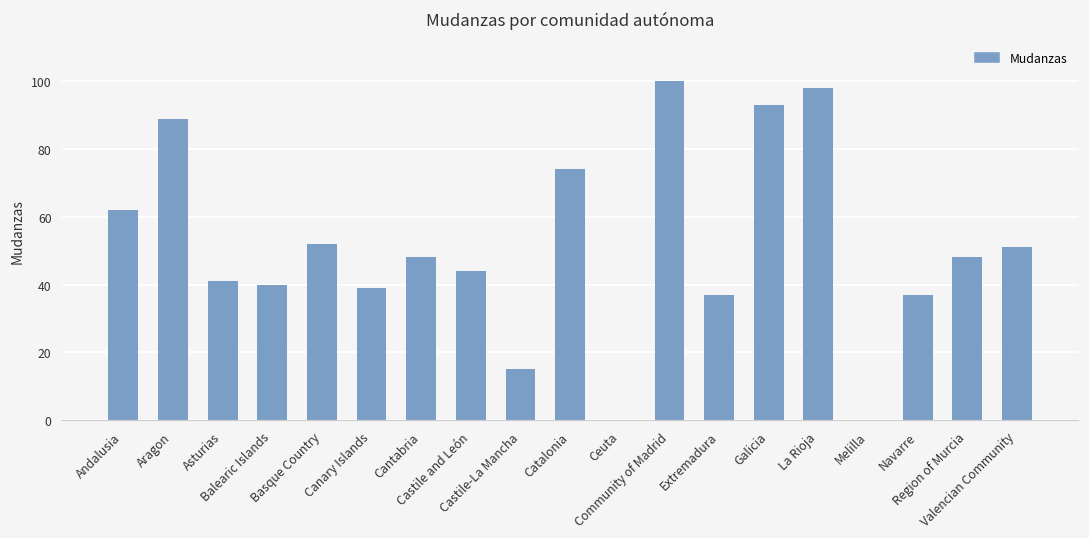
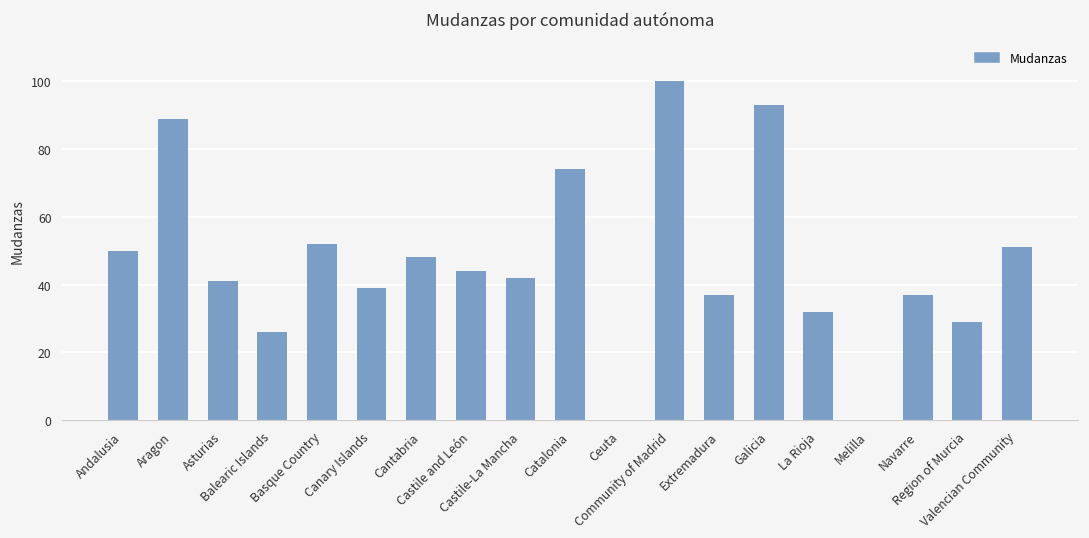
Andalusia: 62 -> 50
Balearic Islands: 40 -> 26
Castile-La Mancha: 15 -> 42
La Rioja: 98 -> 32
Region of Murcia: 48 -> 29
